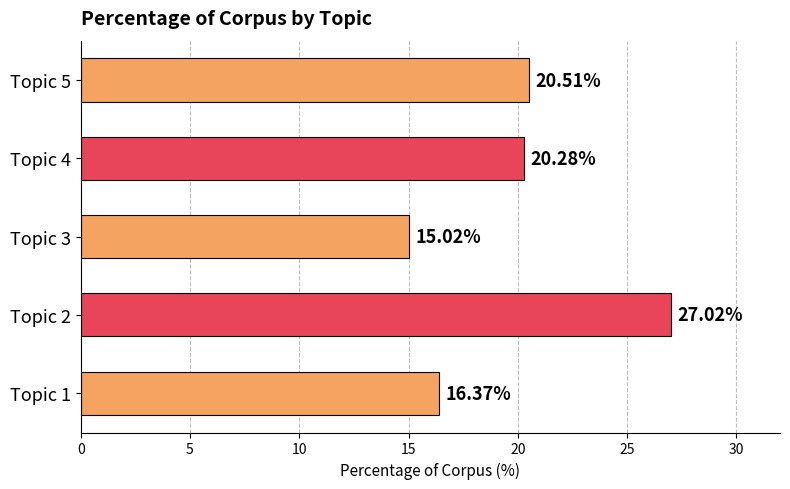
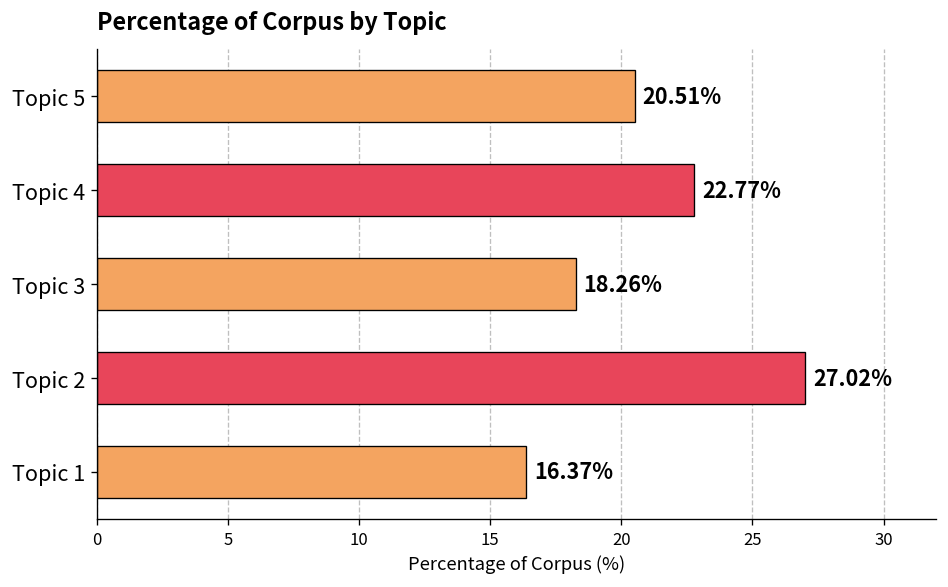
Topic 4: 20.28% -> 22.77%
Topic 3: 15.02% -> 18.26%
